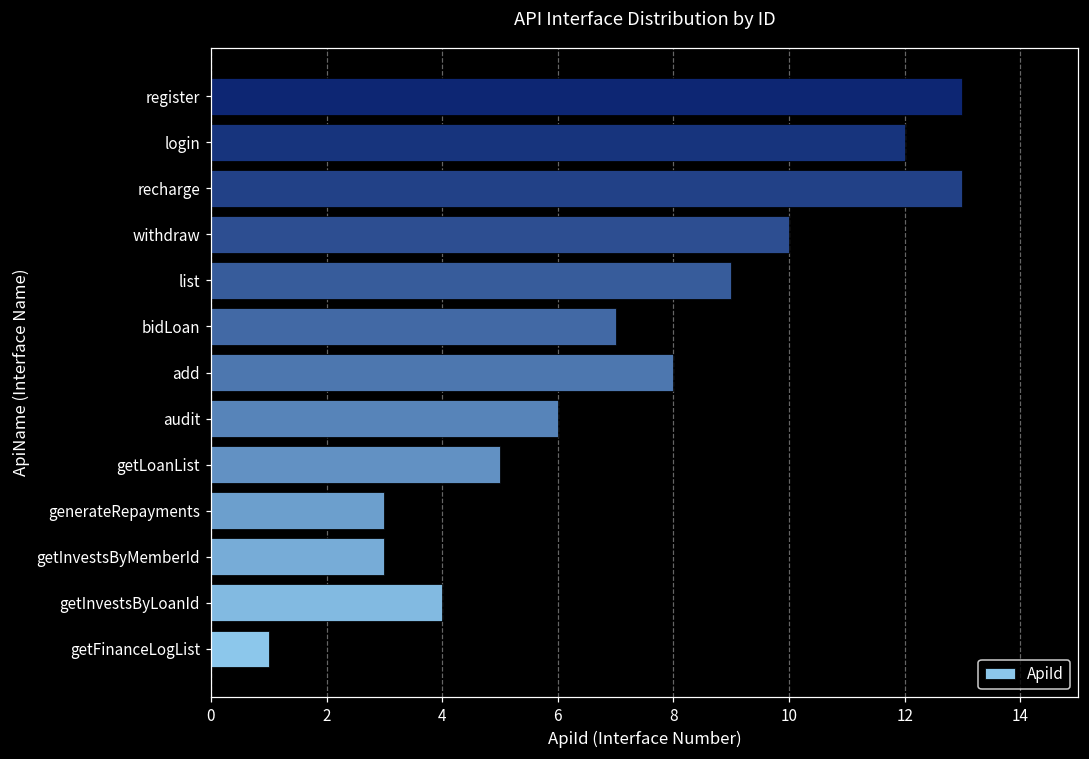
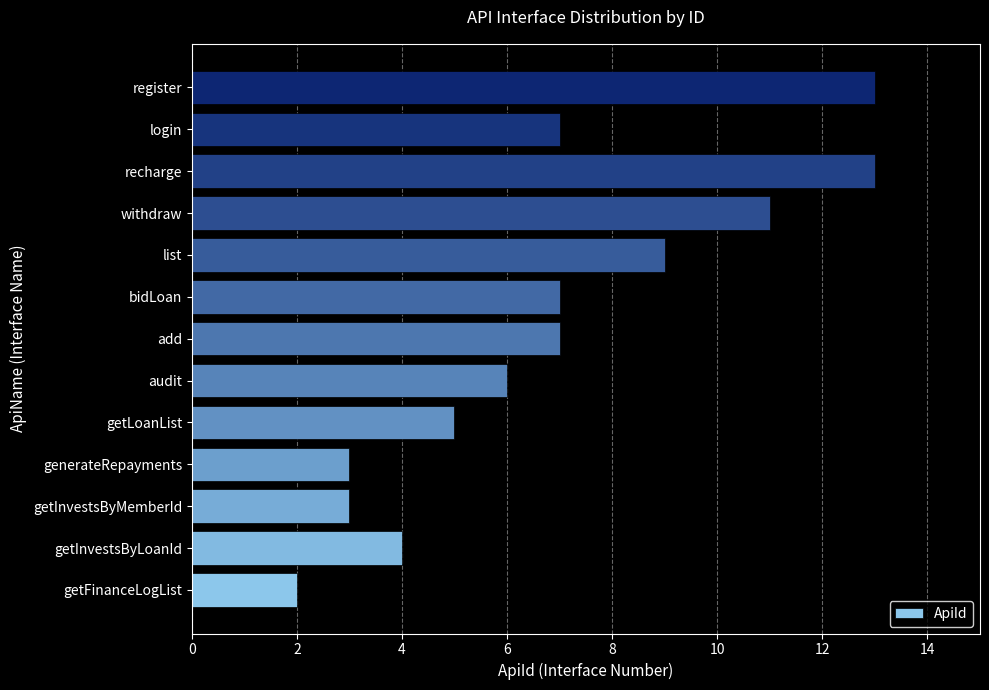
login: 12 -> 7
withdraw: 10 -> 11
add: 8 -> 7
getFinanceLogList: 1 -> 2
